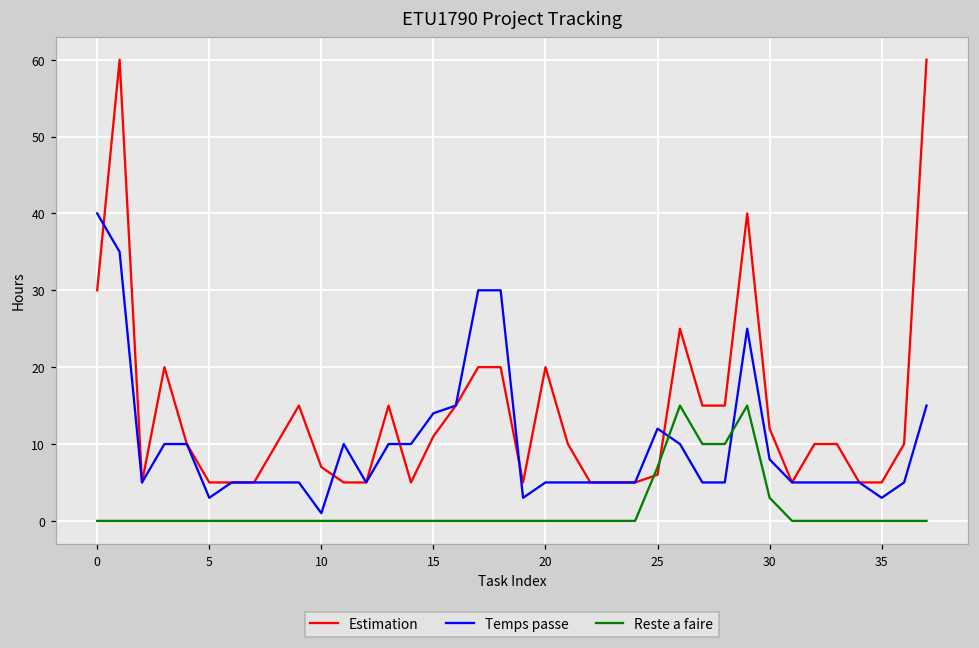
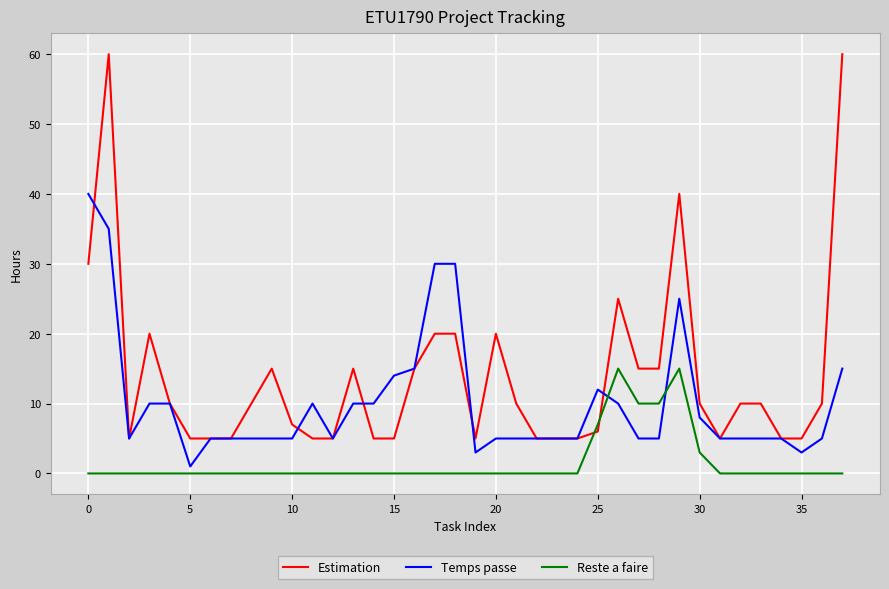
Temps passe, 5: 3 -> 1
Temps passe, 10: 1 -> 5
Estimation, 15: 11 -> 5
Estimation, 30: 12 -> 10
